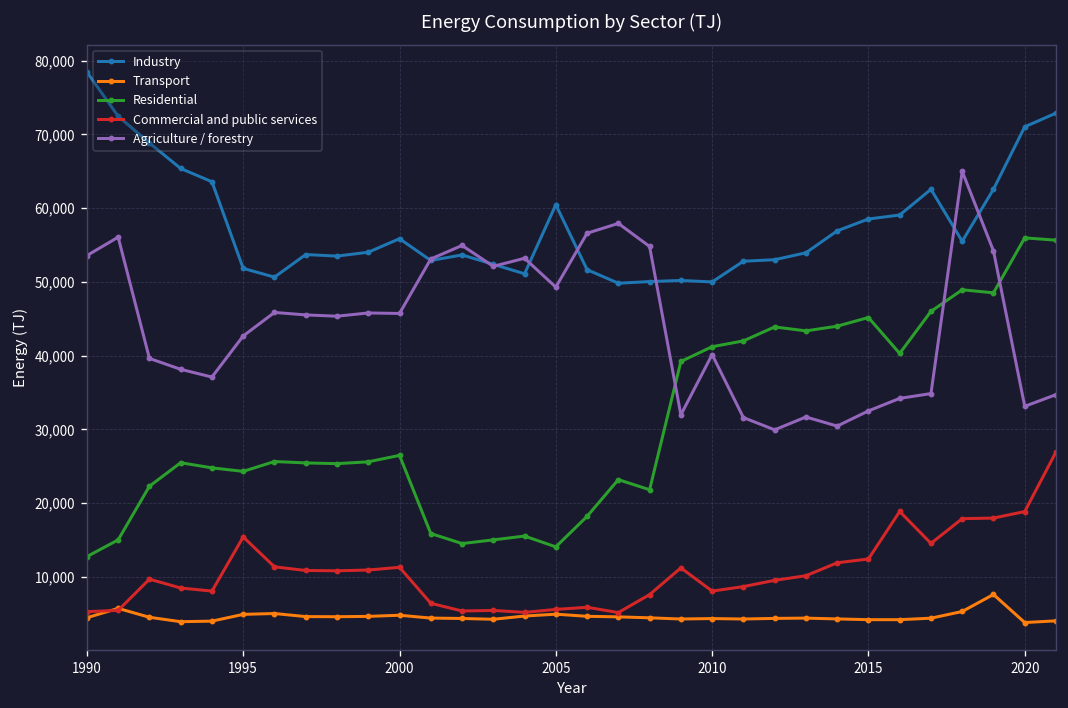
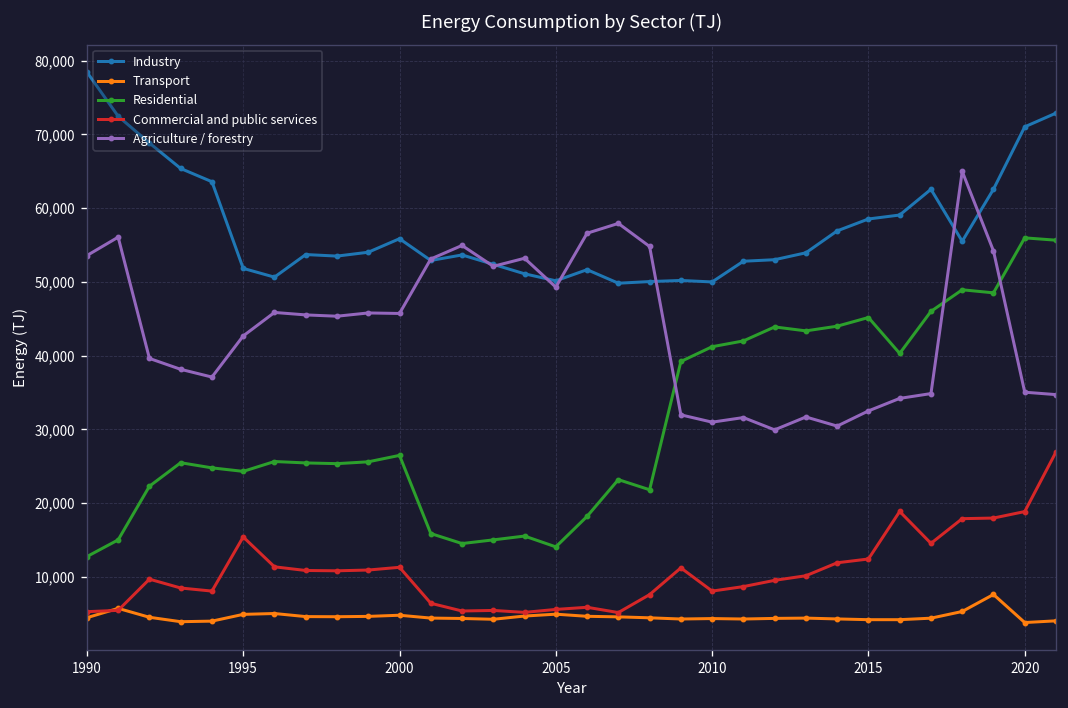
Industry, 2005: 60,000 -> 50,000
Agriculture / forestry, 2010: 40,000 -> 31,000
Agriculture / forestry, 2020: 33,000 -> 35,000
